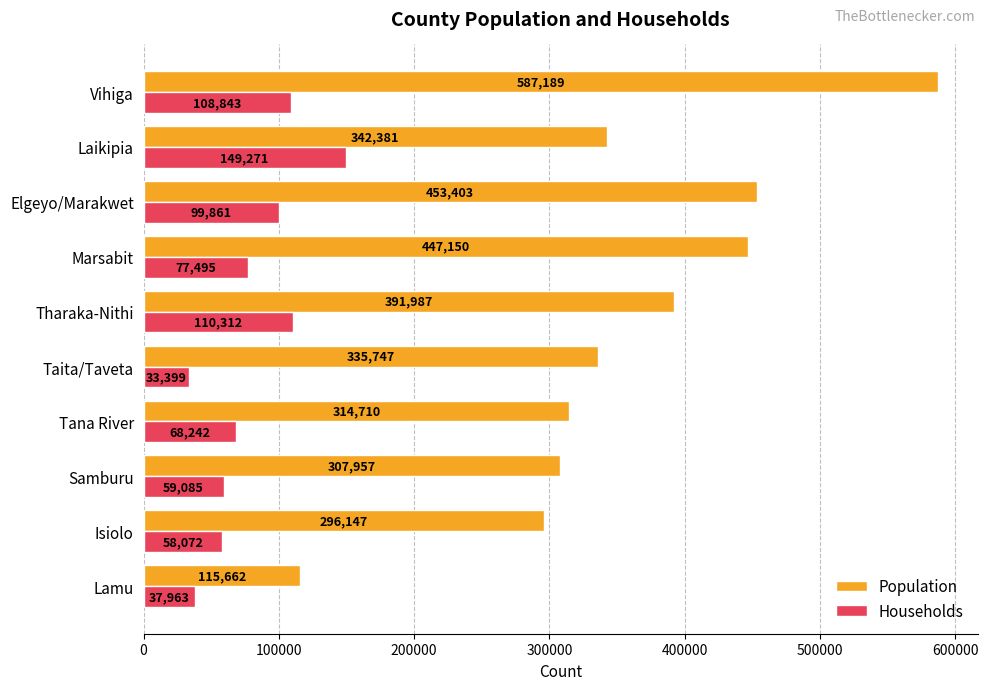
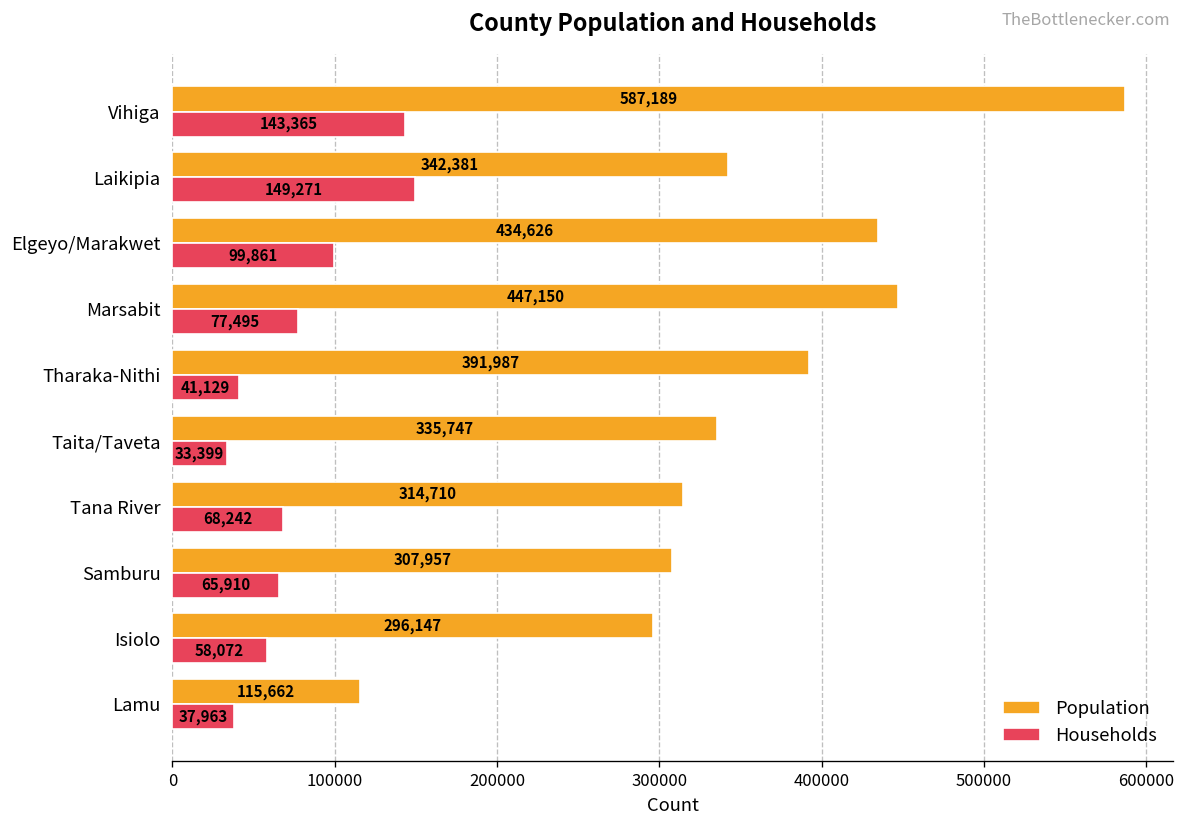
Households, Vihiga: 108,843 -> 143,365
Population, Elgeyo/Marakwet: 453,403 -> 434,626
Households, Tharaka-Nithi: 110,312 -> 41,129
Households, Samburu: 59,085 -> 65,910
